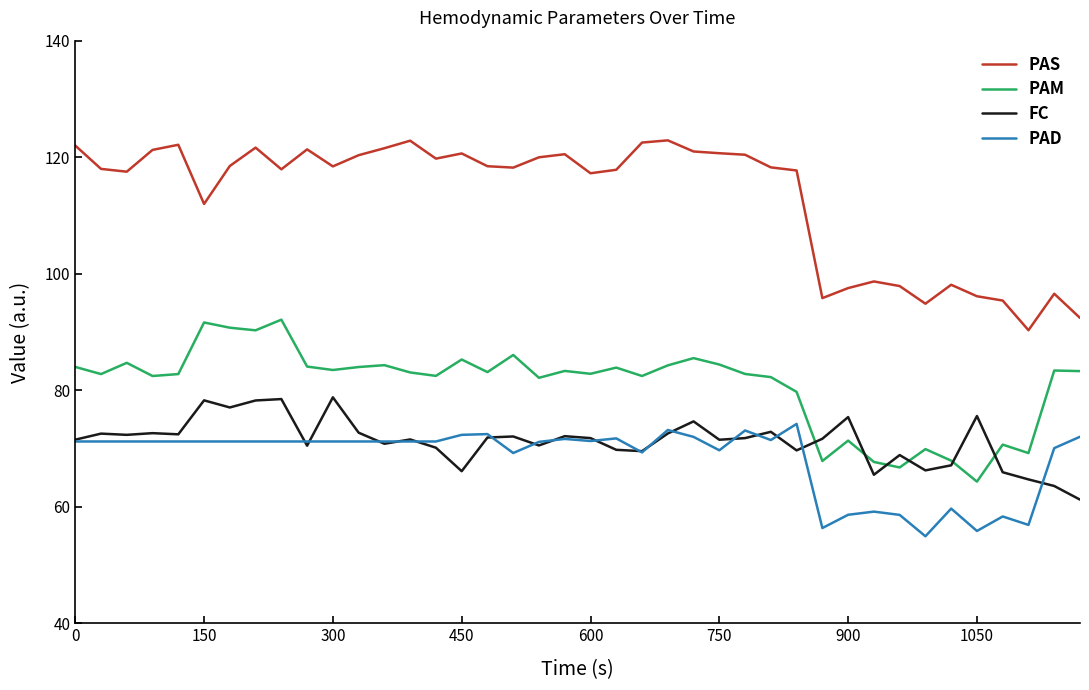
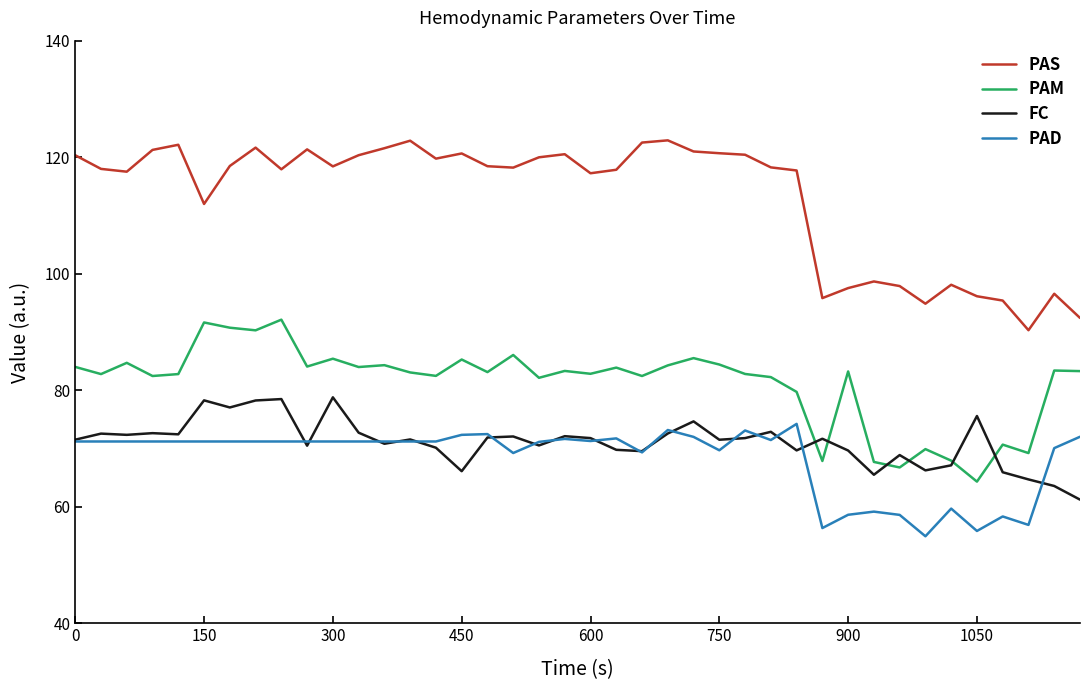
PAS, 0: 122 -> 120
PAM, 300: 83 -> 85
PAM, 900: 71 -> 83
FC, 900: 75 -> 70
